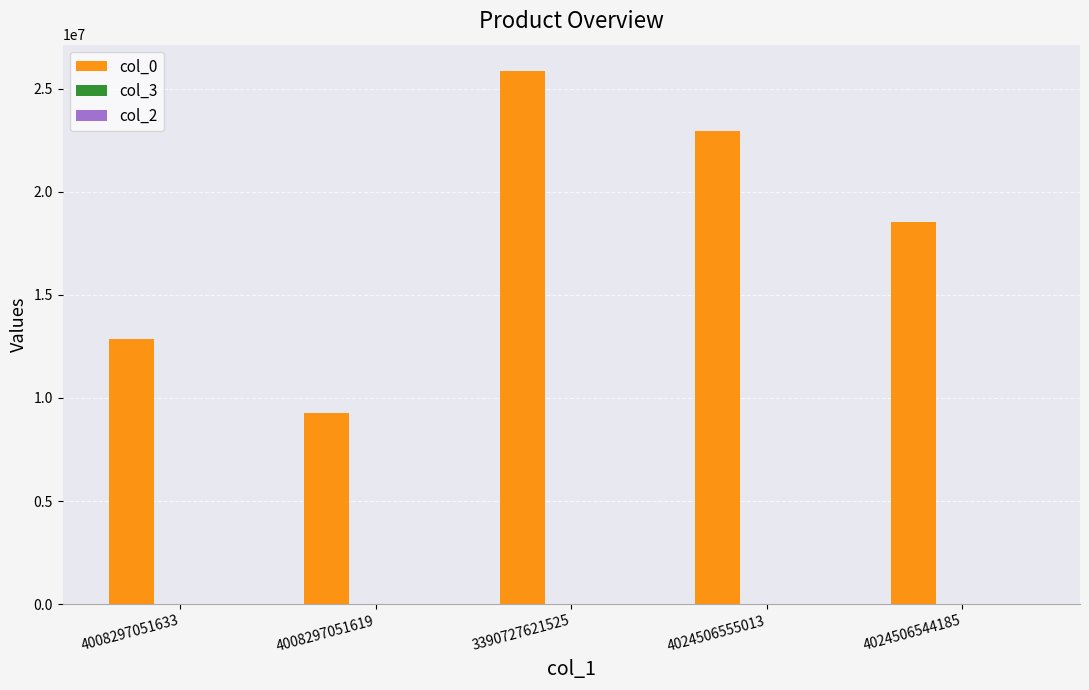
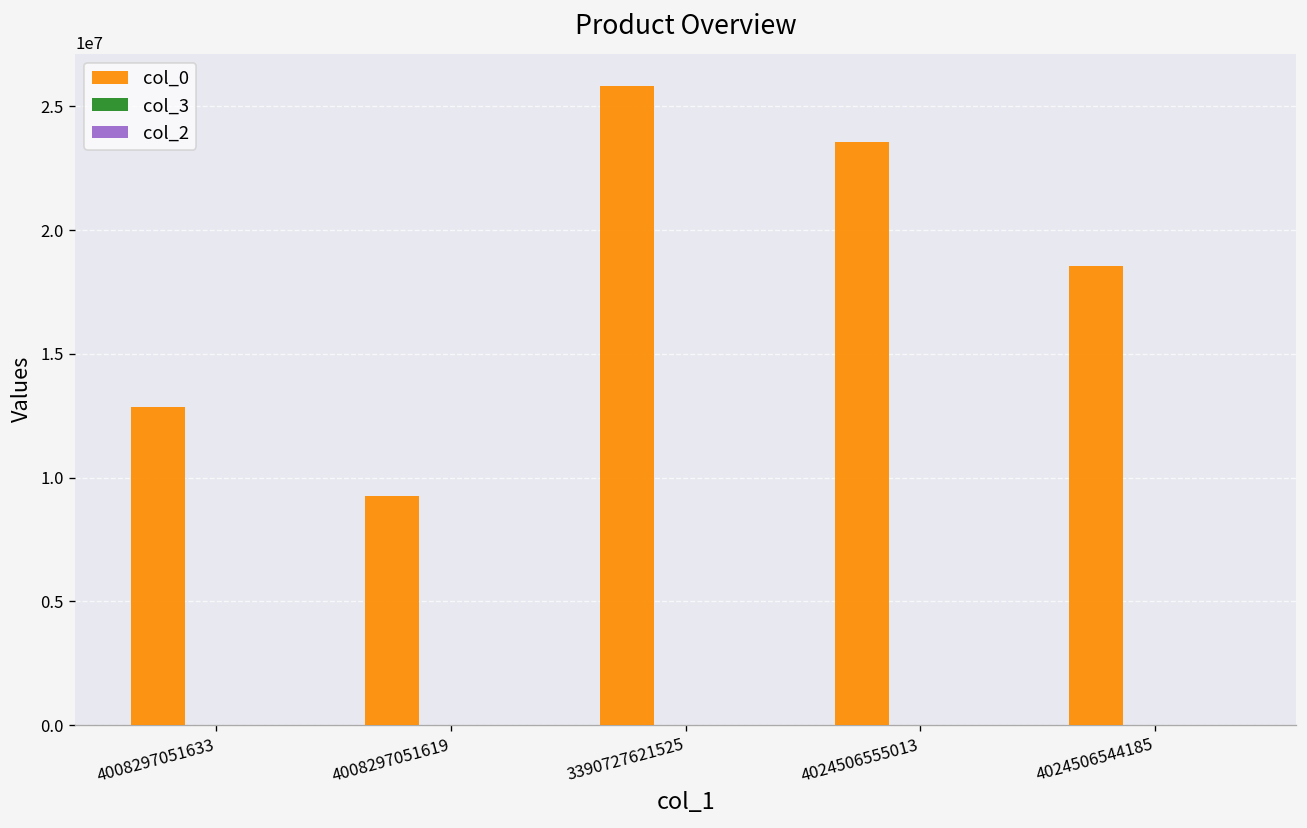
col_0, 4024506555013: 23000000 -> 23600000
